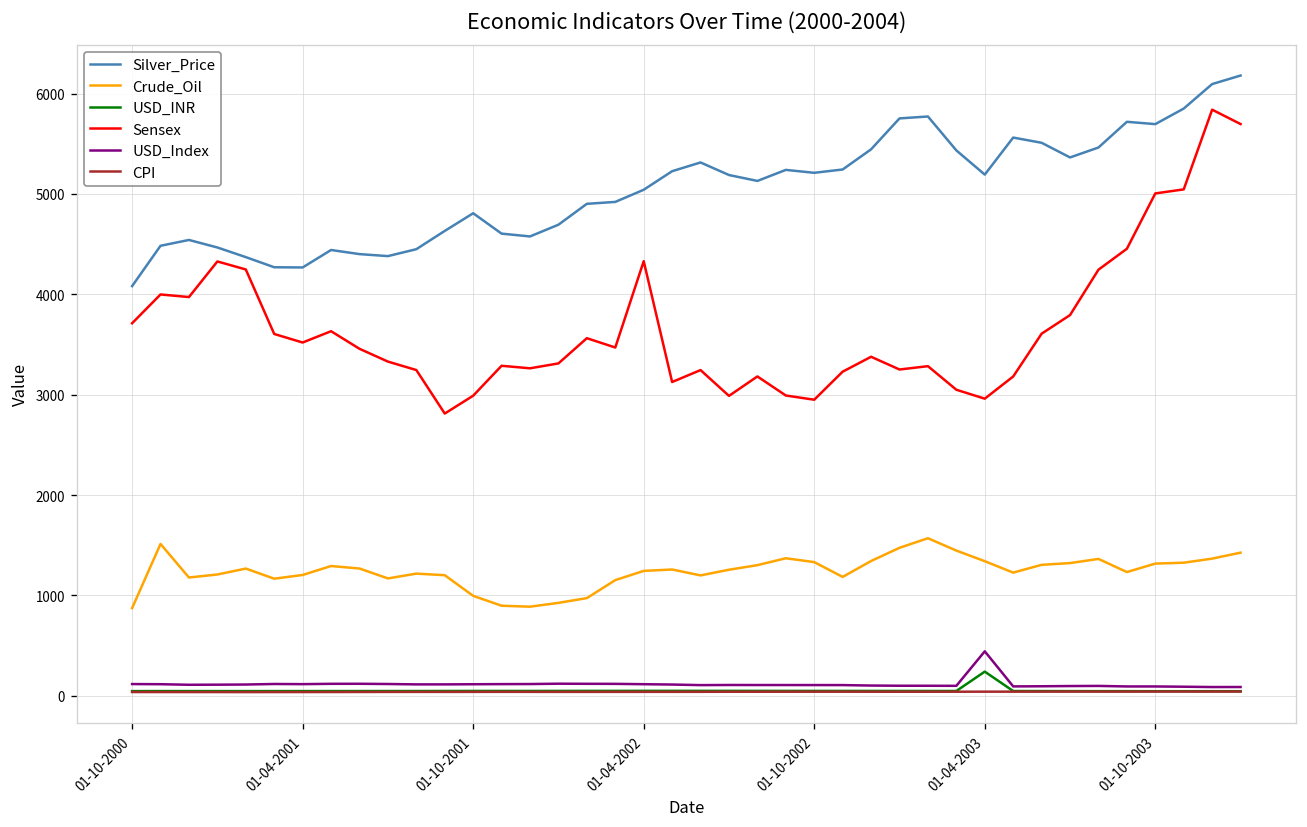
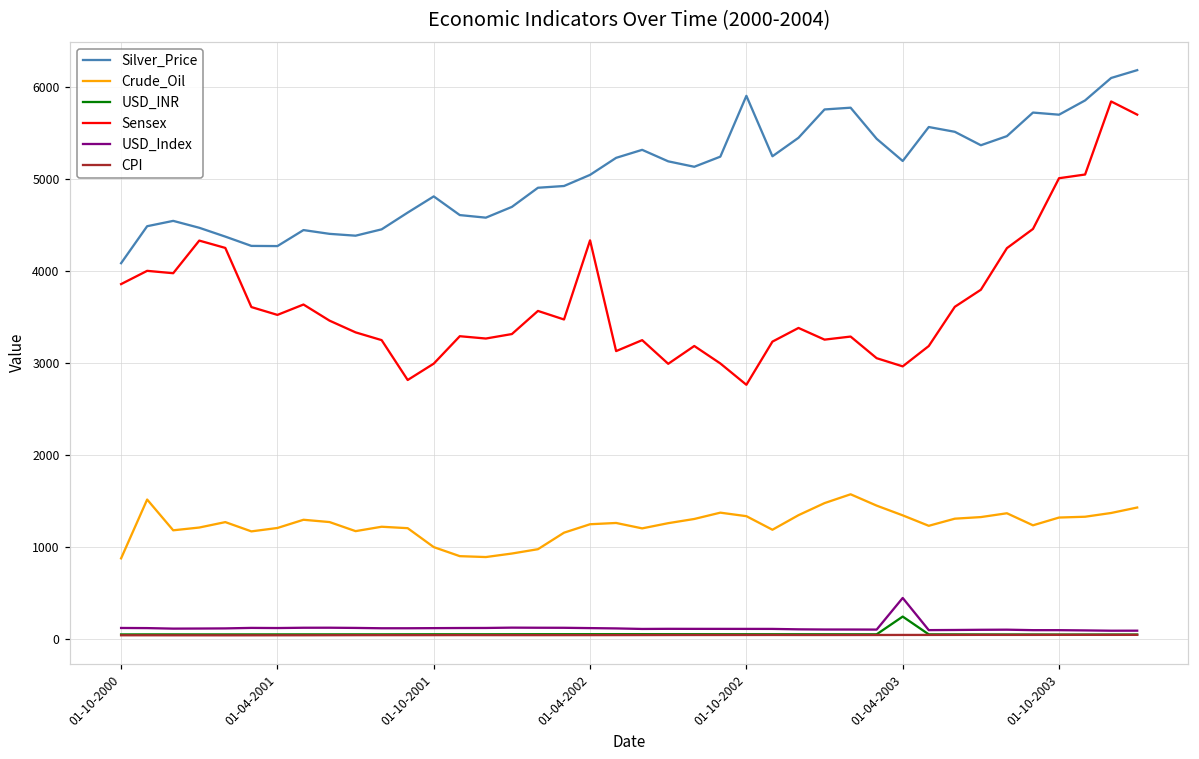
Sensex, 01-10-2000: 3700 -> 3900
Silver_Price, 01-10-2002: 5200 -> 5900
Sensex, 01-10-2002: 2900 -> 2800
